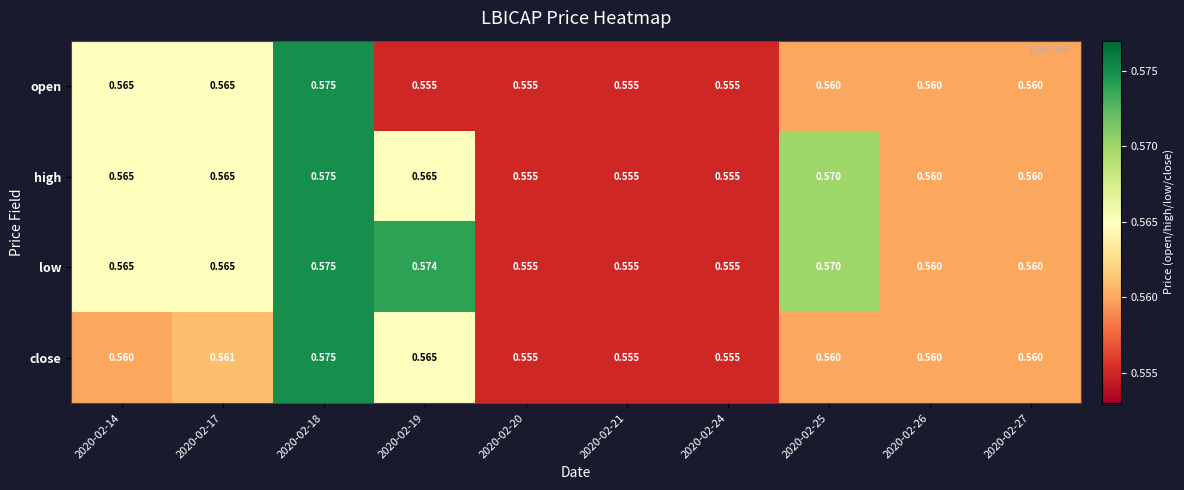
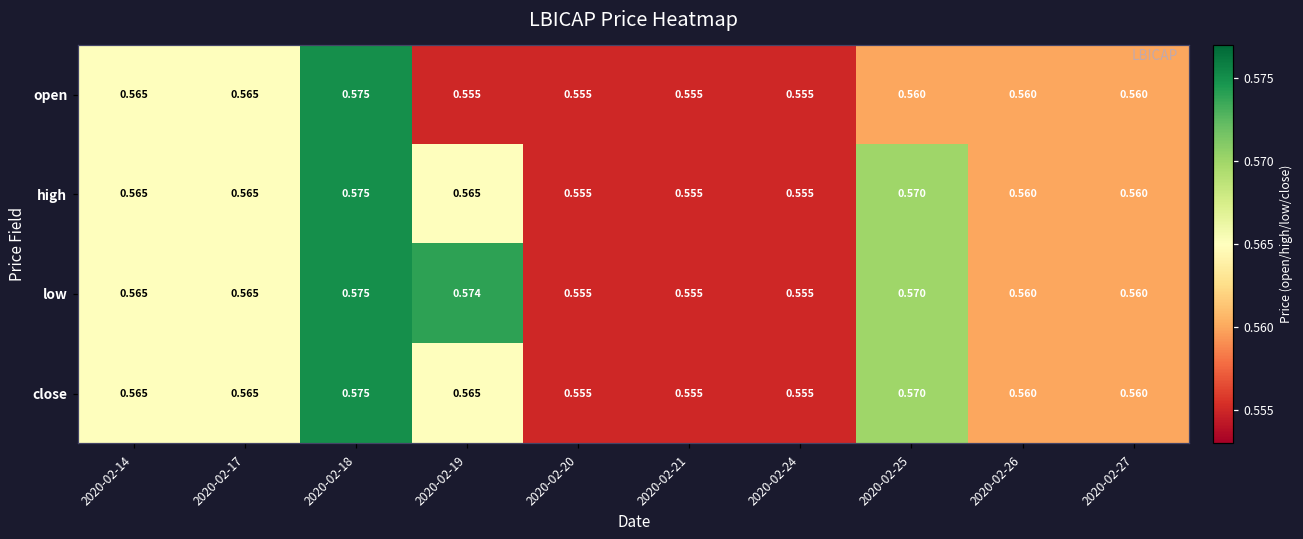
close, 2020-02-14: 0.560 -> 0.565
close, 2020-02-17: 0.561 -> 0.565
close, 2020-02-25: 0.560 -> 0.570
